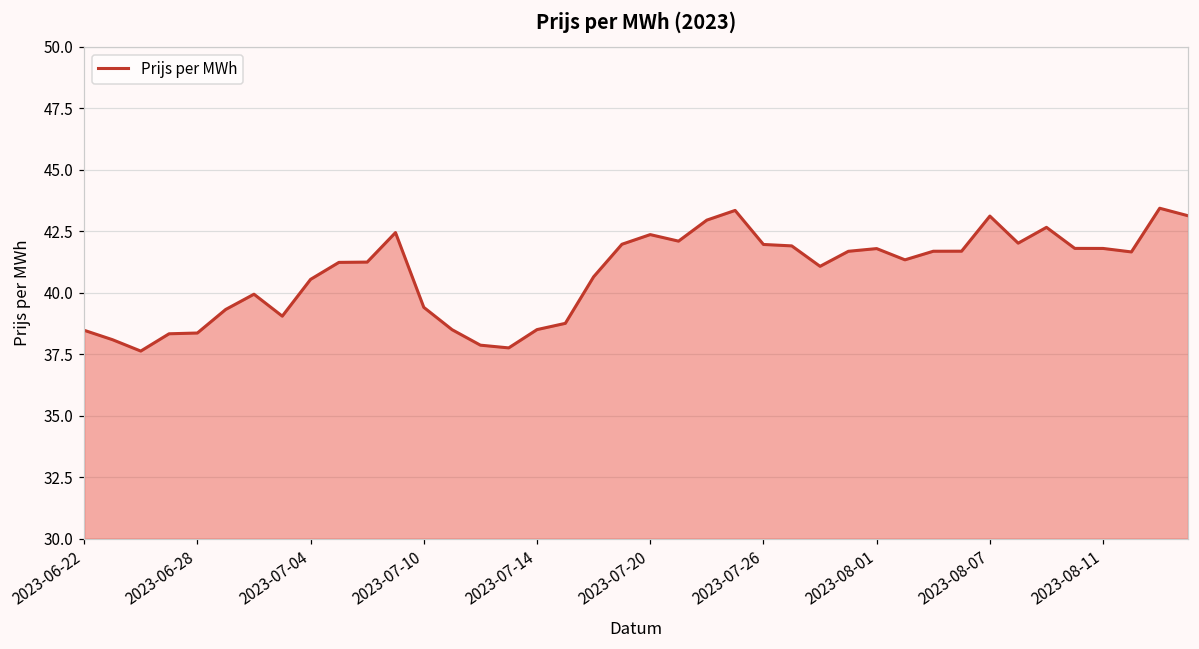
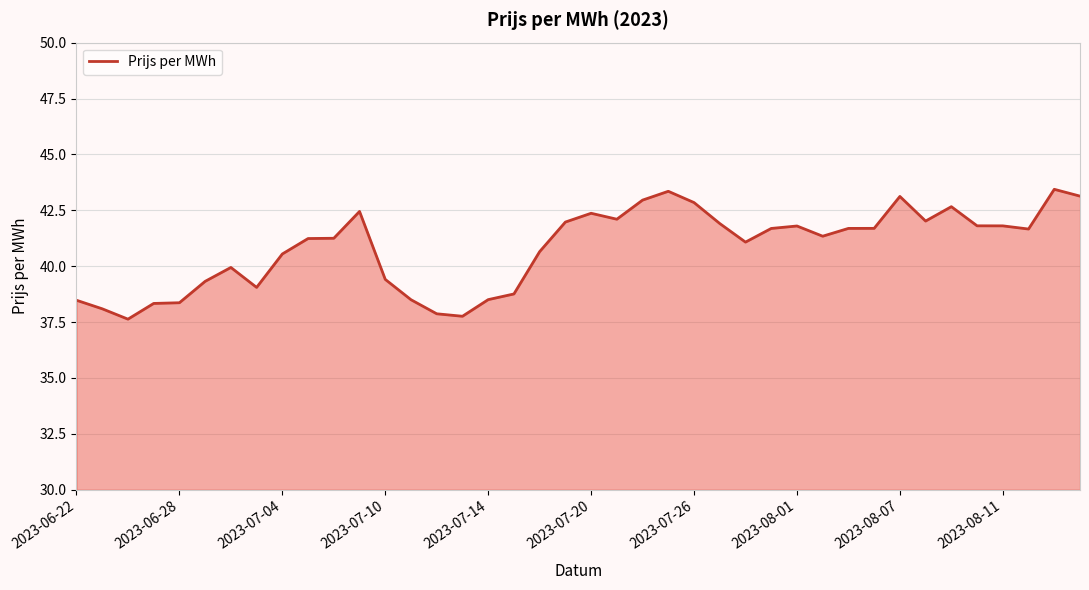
2023-07-26: 42.0 -> 42.8
